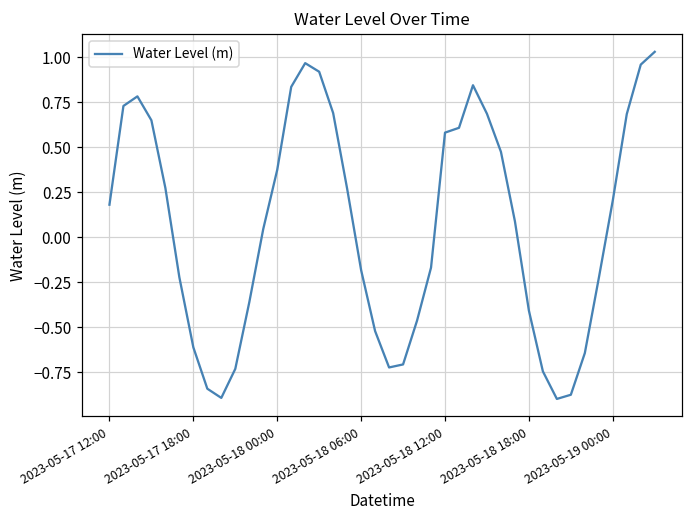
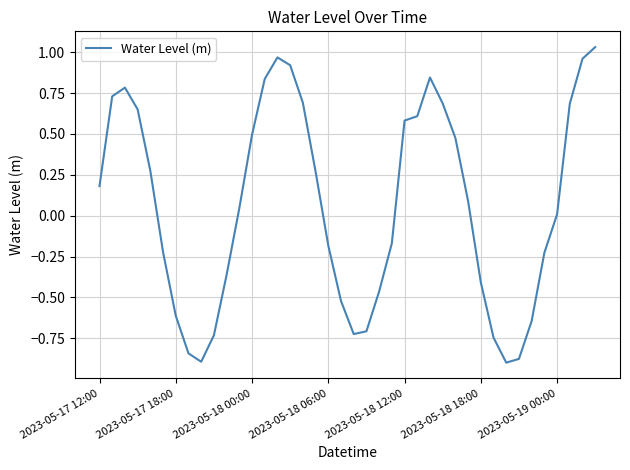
2023-05-18 00:00: 0.37 -> 0.49
2023-05-19 00:00: 0.20 -> 0.01
